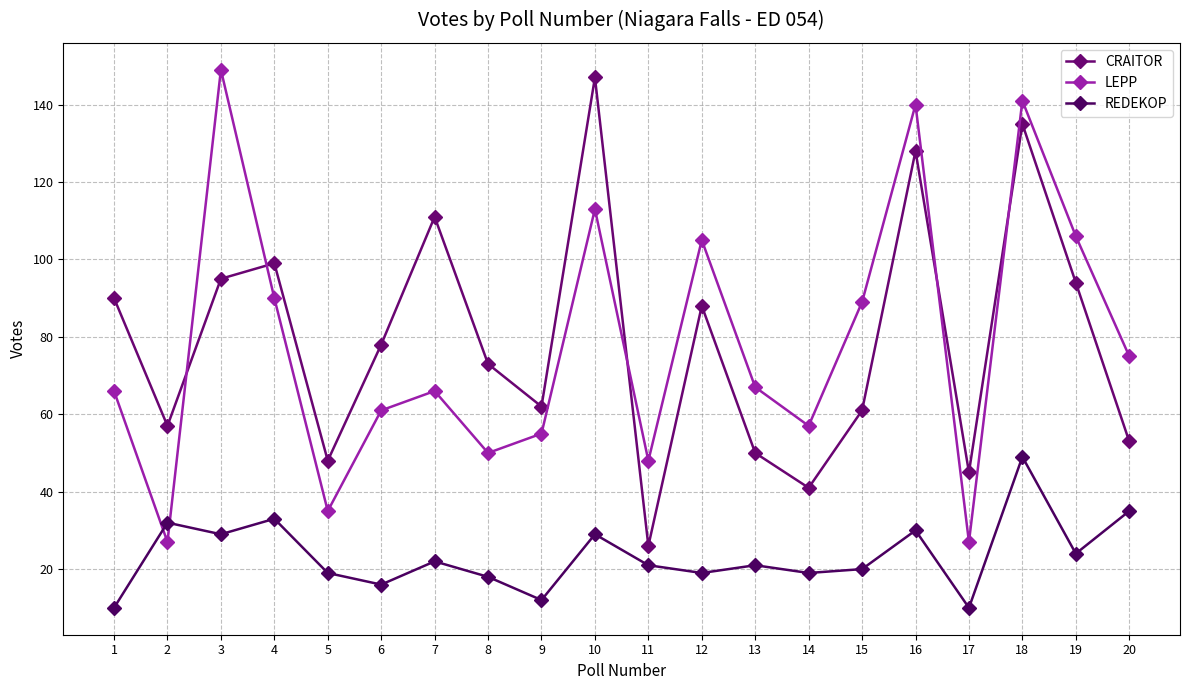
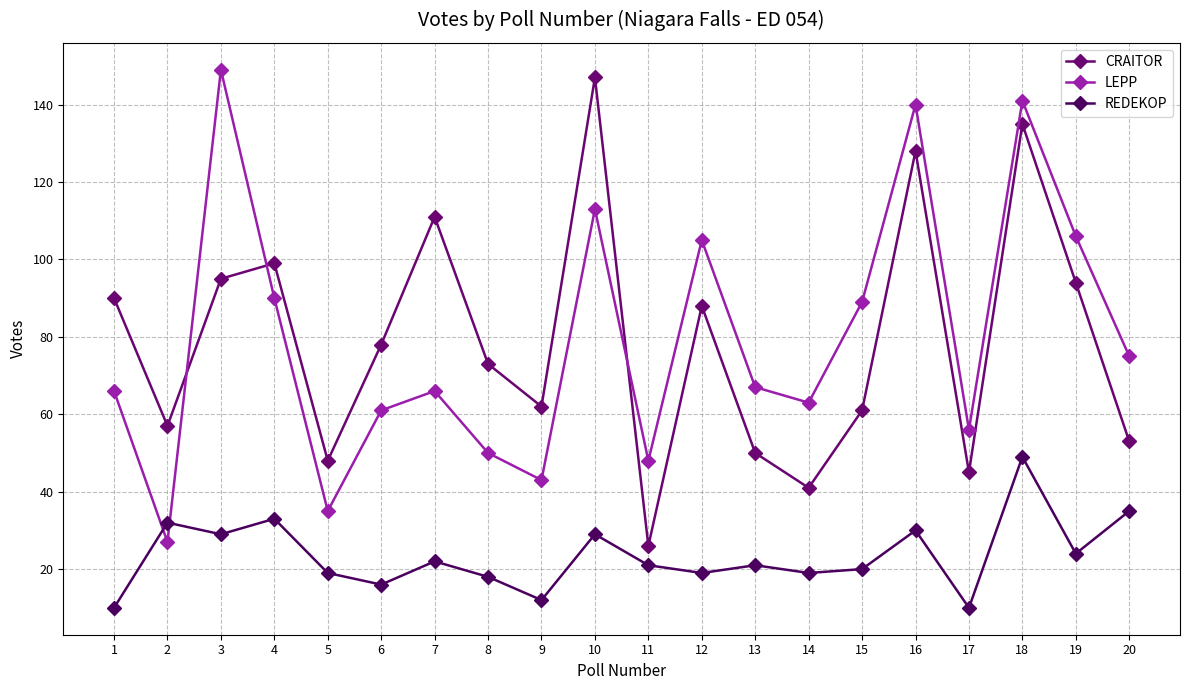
LEPP, 9: 55 -> 43
LEPP, 14: 57 -> 63
LEPP, 17: 27 -> 56
